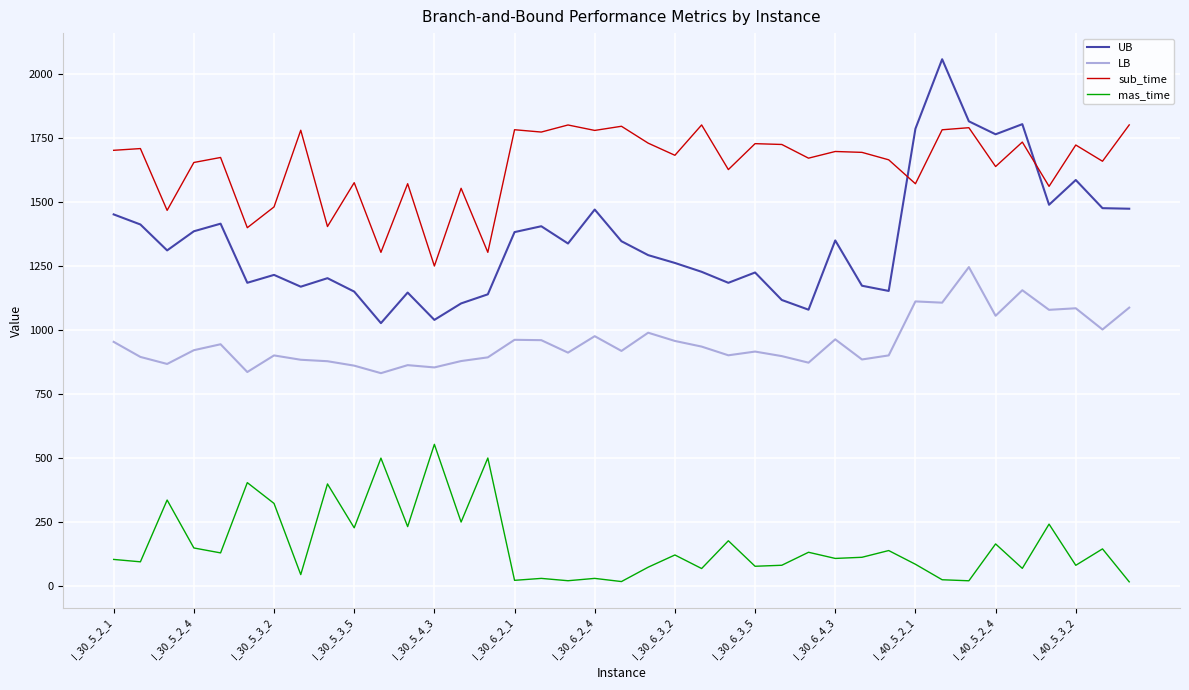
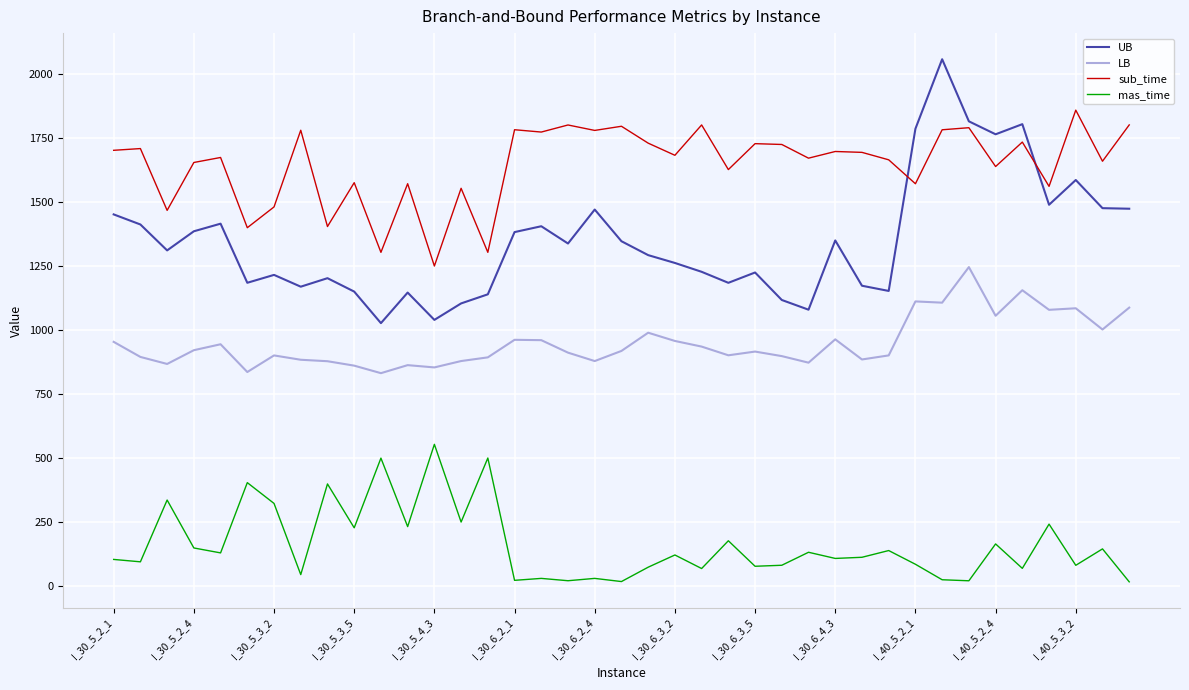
LB, I_30_6_2_4: 970 -> 880
sub_time, I_40_5_3_2: 1720 -> 1860
